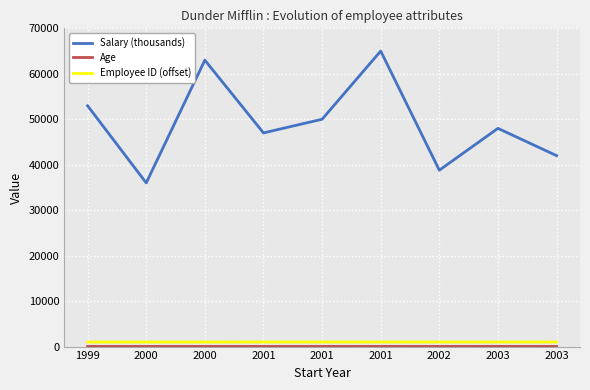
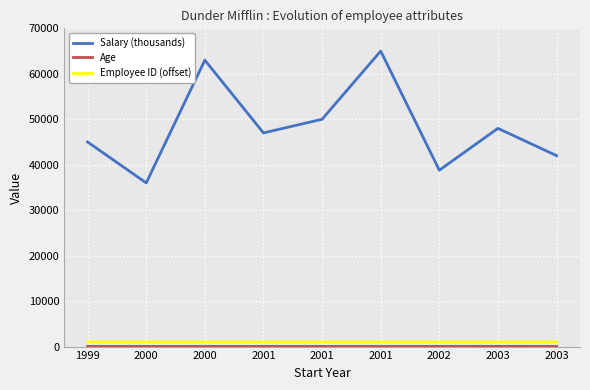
Salary (thousands), 1999: 53000 -> 45000
